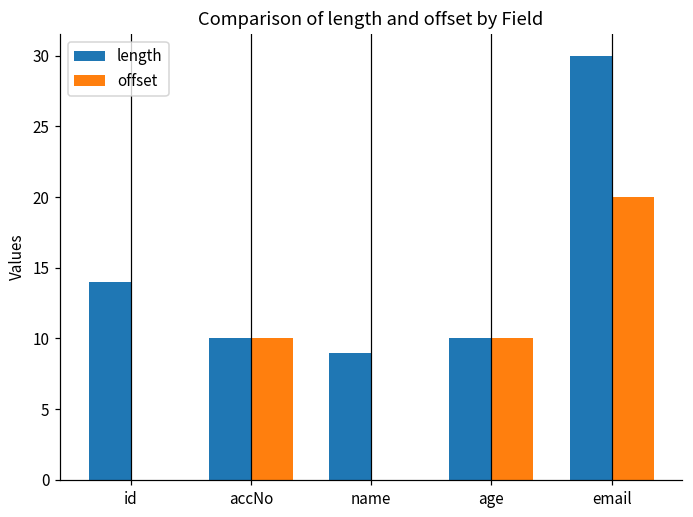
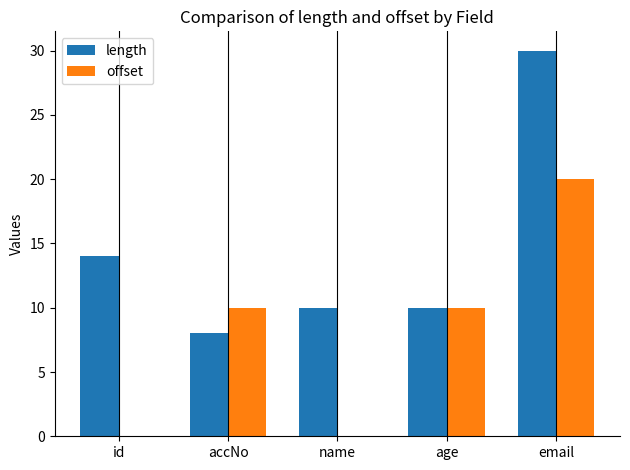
length, accNo: 10 -> 8
length, name: 9 -> 10
